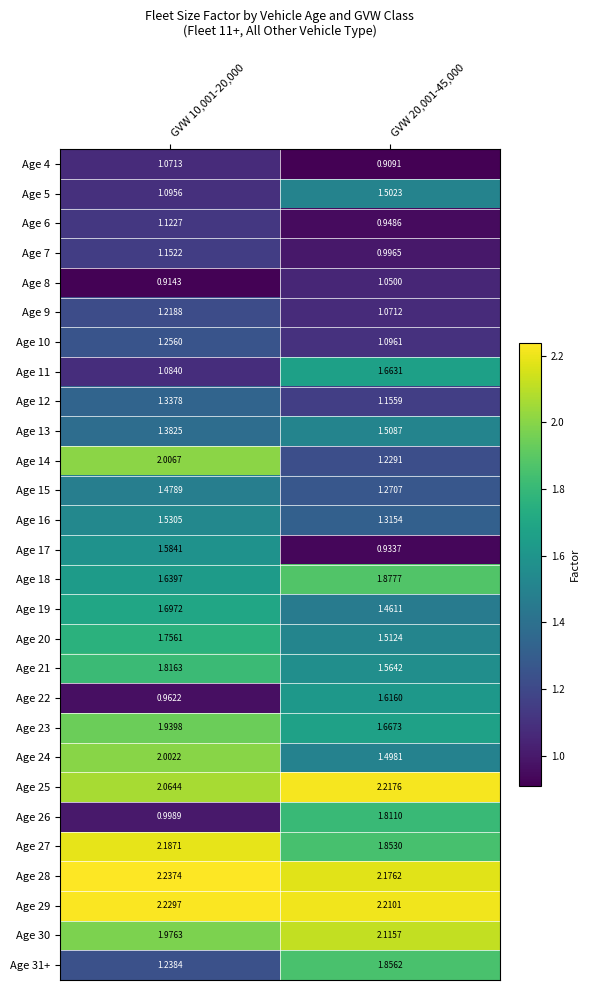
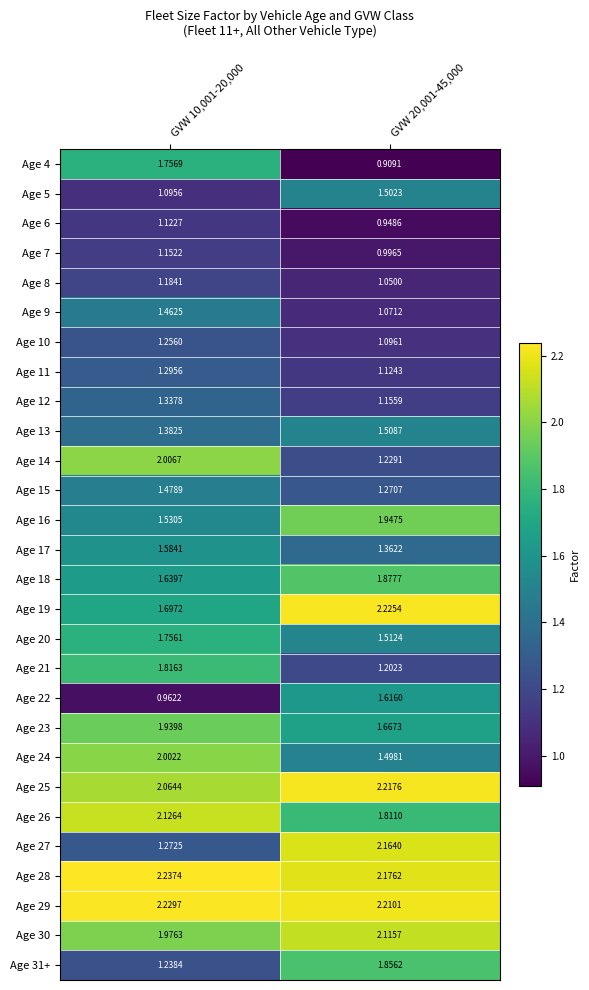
Age 4, GVW 10,001-20,000: 1.0713 -> 1.7569
Age 8, GVW 10,001-20,000: 0.9143 -> 1.1841
Age 9, GVW 10,001-20,000: 1.2188 -> 1.4625
Age 11, GVW 10,001-20,000: 1.0840 -> 1.2956
Age 11, GVW 20,001-45,000: 1.6631 -> 1.1243
Age 16, GVW 20,001-45,000: 1.3154 -> 1.9475
Age 17, GVW 20,001-45,000: 0.9337 -> 1.3622
Age 19, GVW 20,001-45,000: 1.4611 -> 2.2254
Age 21, GVW 20,001-45,000: 1.5642 -> 1.2023
Age 26, GVW 10,001-20,000: 0.9989 -> 2.1264
Age 27, GVW 10,001-20,000: 2.1871 -> 1.2725
Age 27, GVW 20,001-45,000: 1.8530 -> 2.1640
